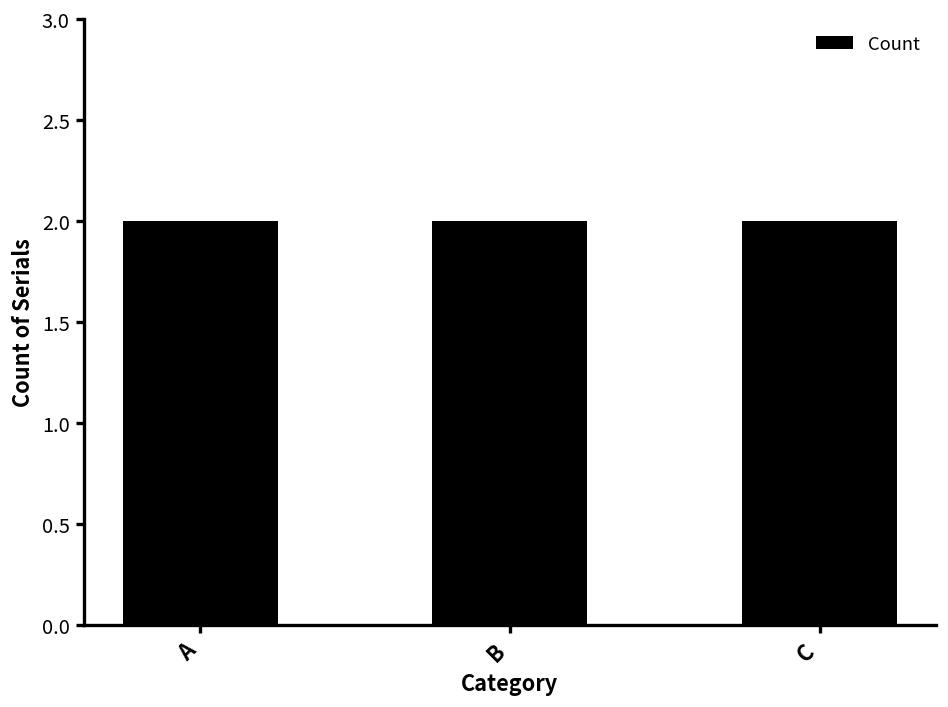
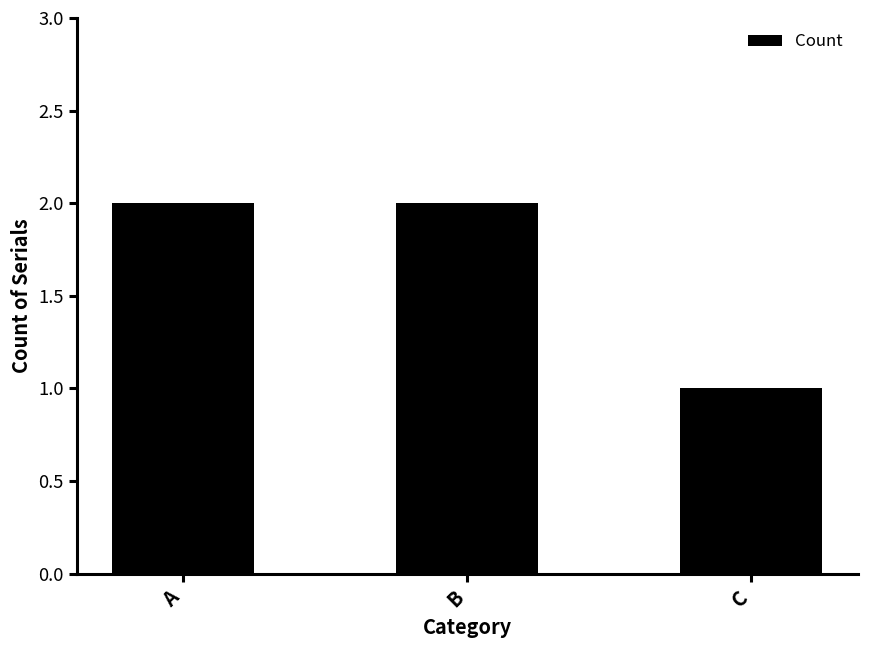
C: 2 -> 1
